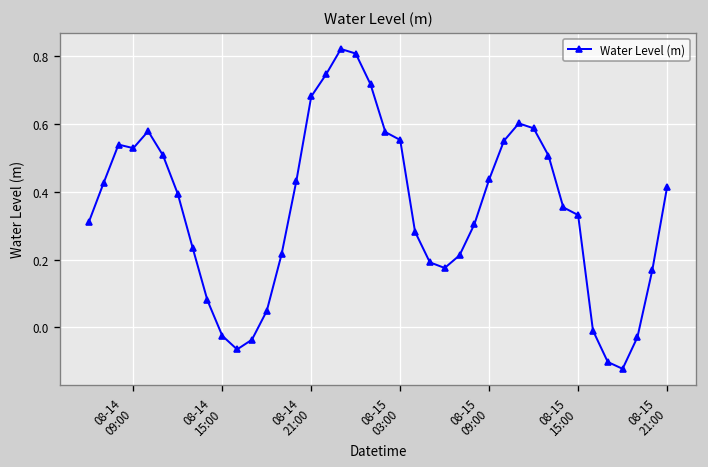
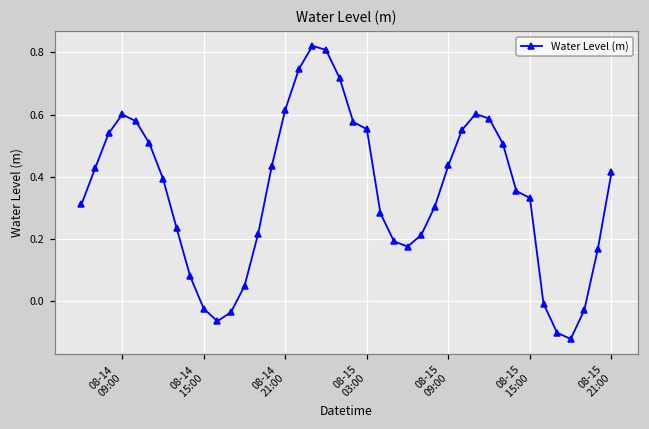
08-14 09:00: 0.53 -> 0.60
08-14 21:00: 0.68 -> 0.62
